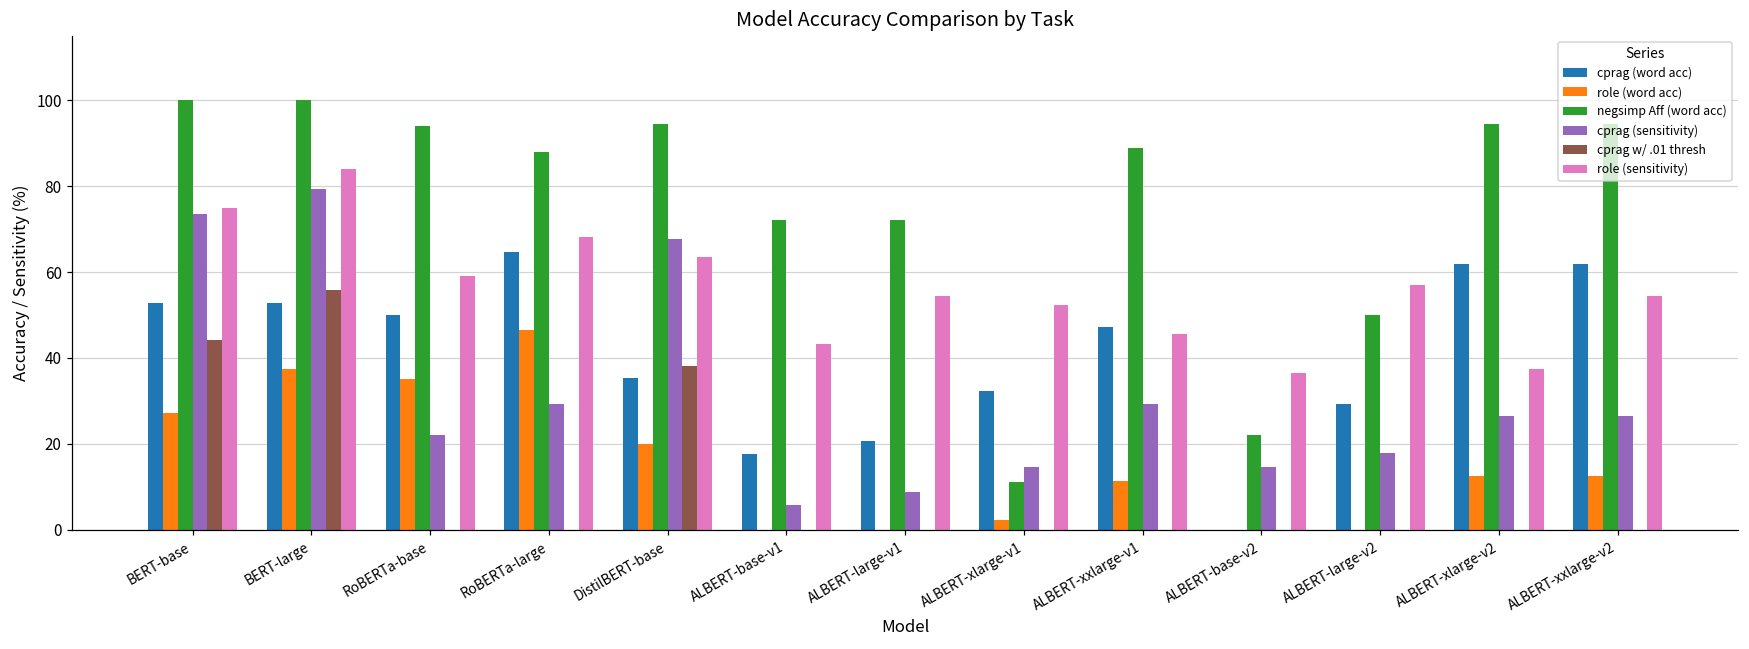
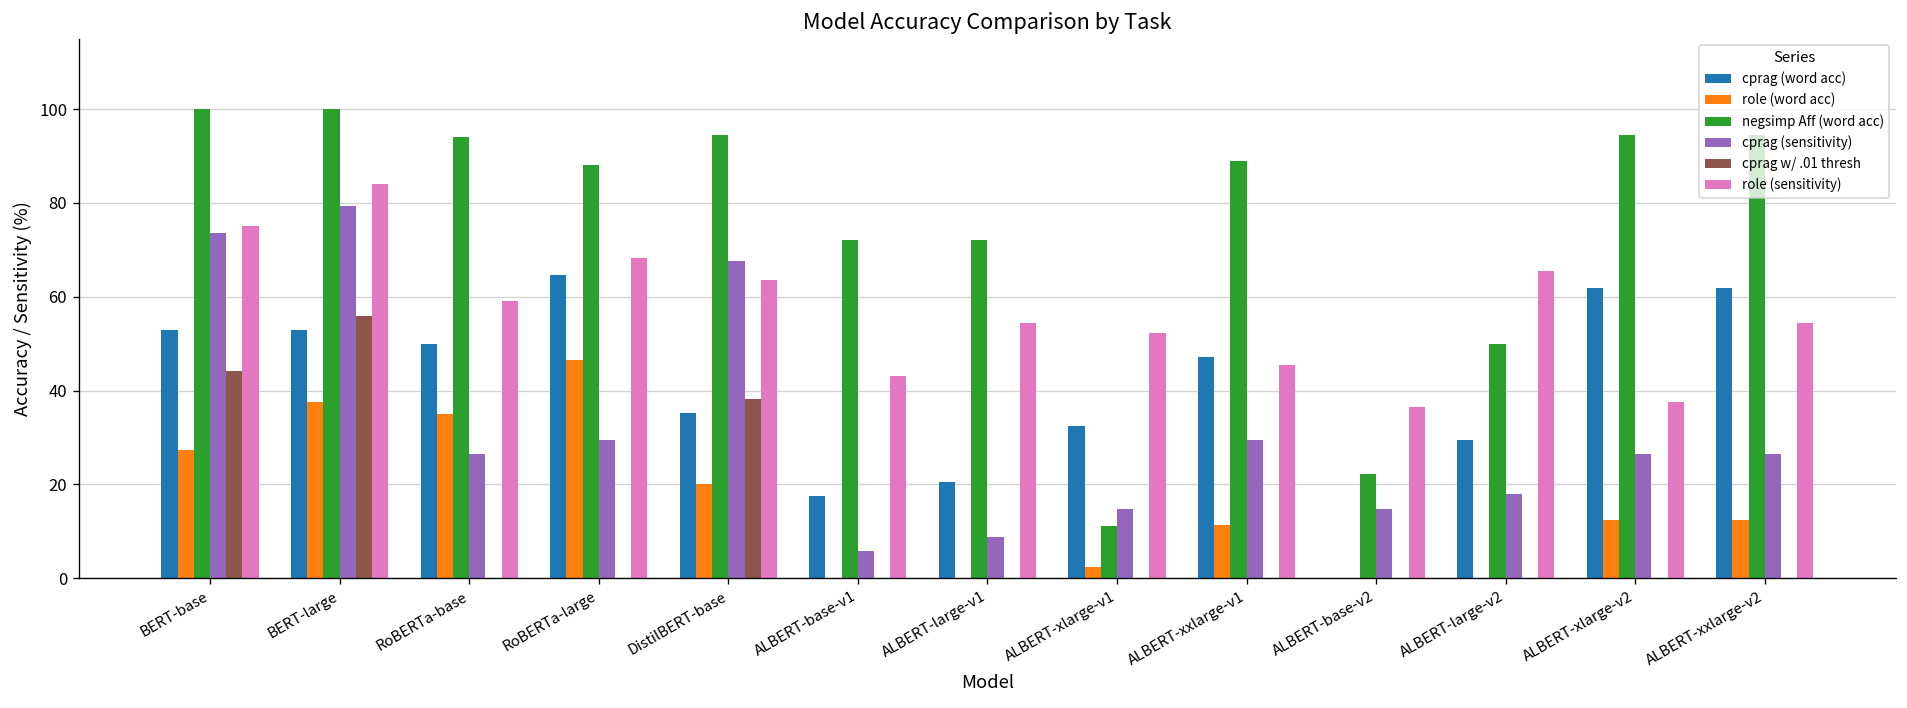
cprag (sensitivity), RoBERTa-base: 22 -> 27
role (sensitivity), ALBERT-large-v2: 57 -> 66
